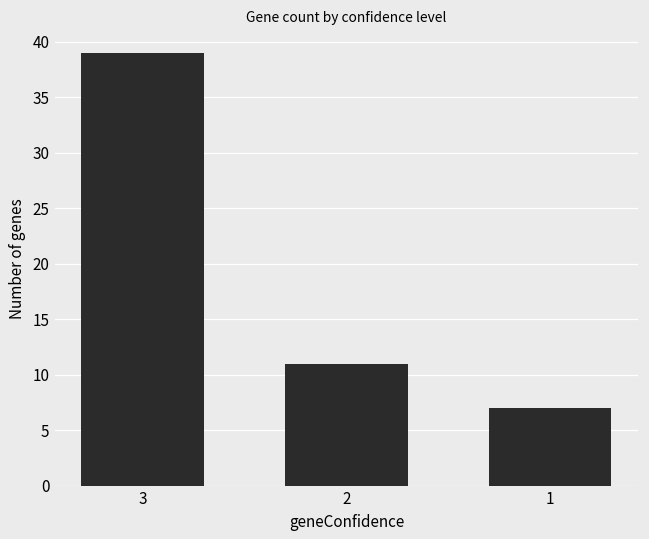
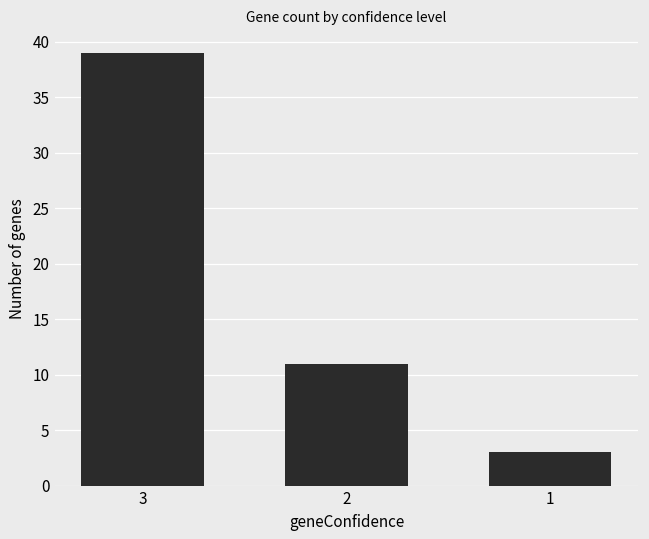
1: 7 -> 3
